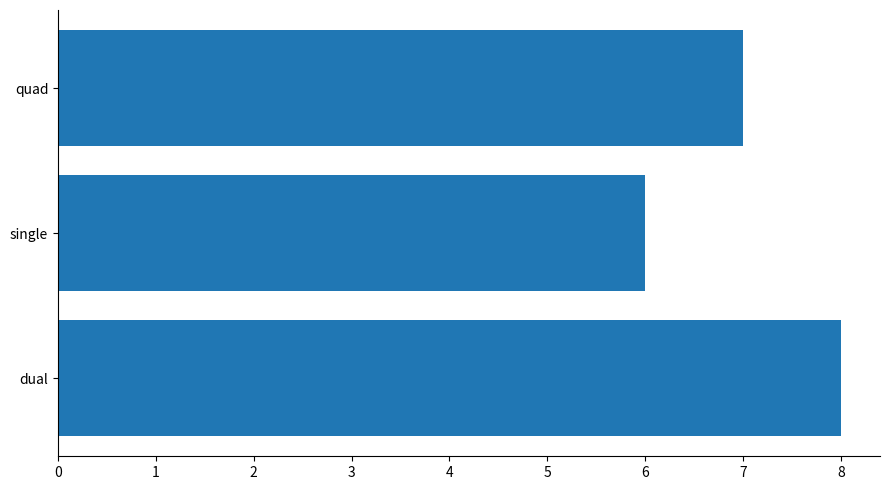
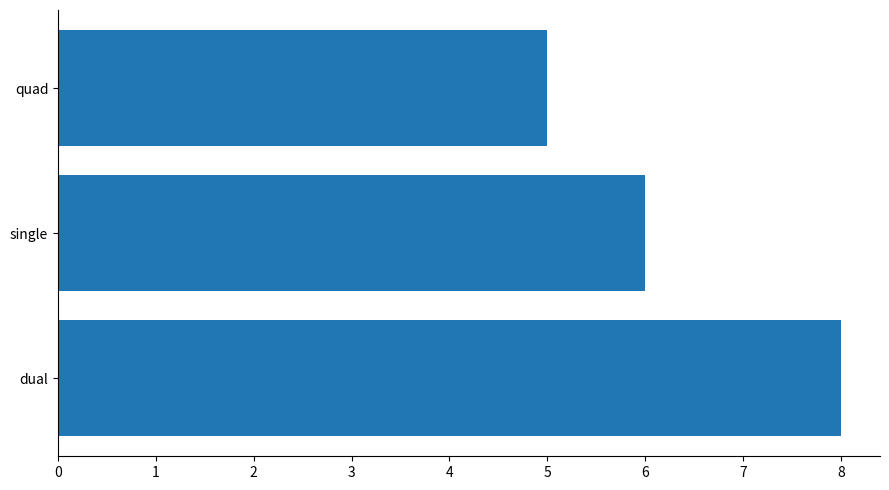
quad: 7 -> 5
